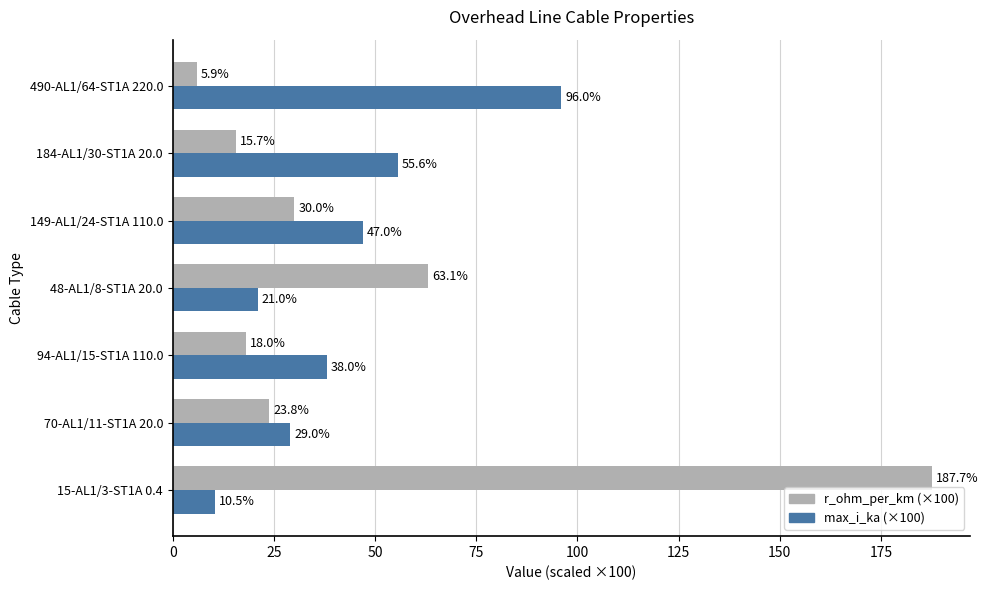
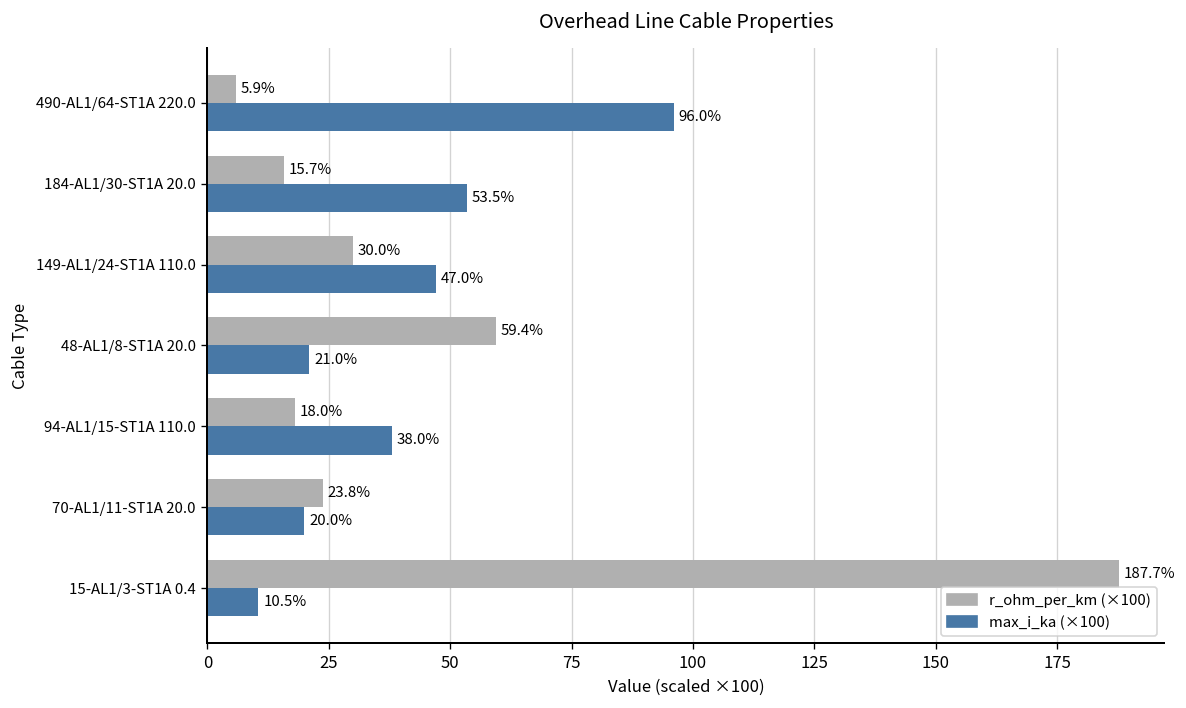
max_i_ka (×100), 184-AL1/30-ST1A 20.0: 55.6% -> 53.5%
r_ohm_per_km (×100), 48-AL1/8-ST1A 20.0: 63.1% -> 59.4%
max_i_ka (×100), 70-AL1/11-ST1A 20.0: 29.0% -> 20.0%
